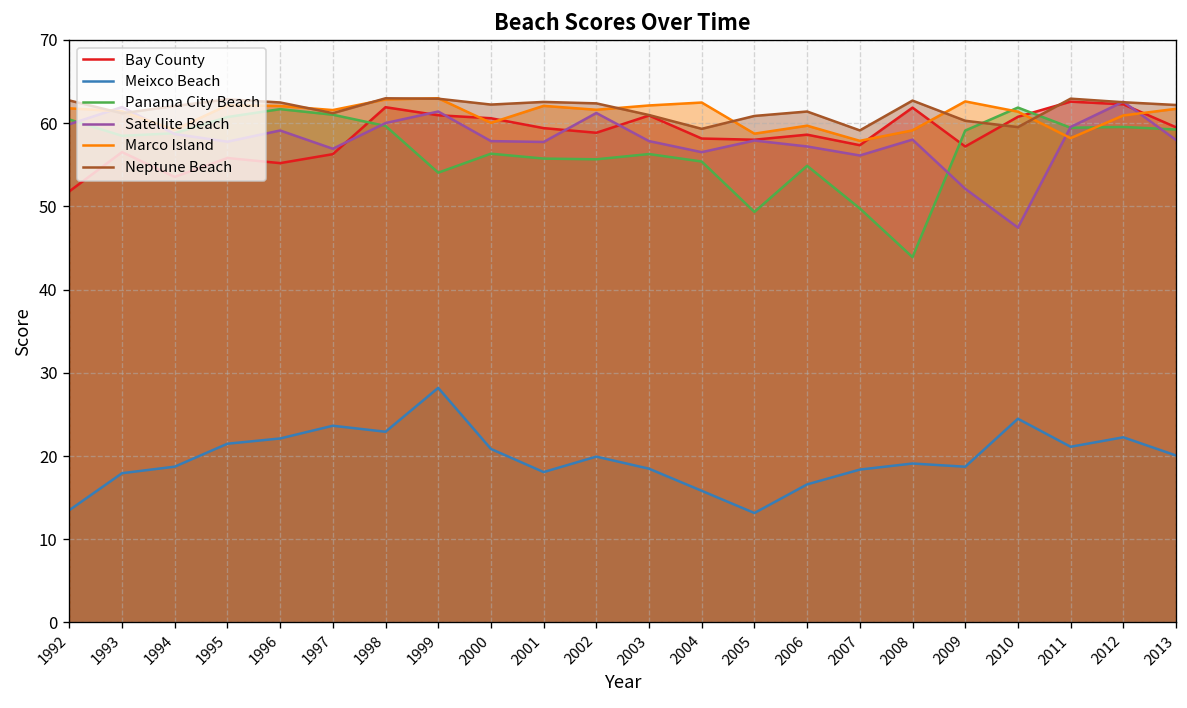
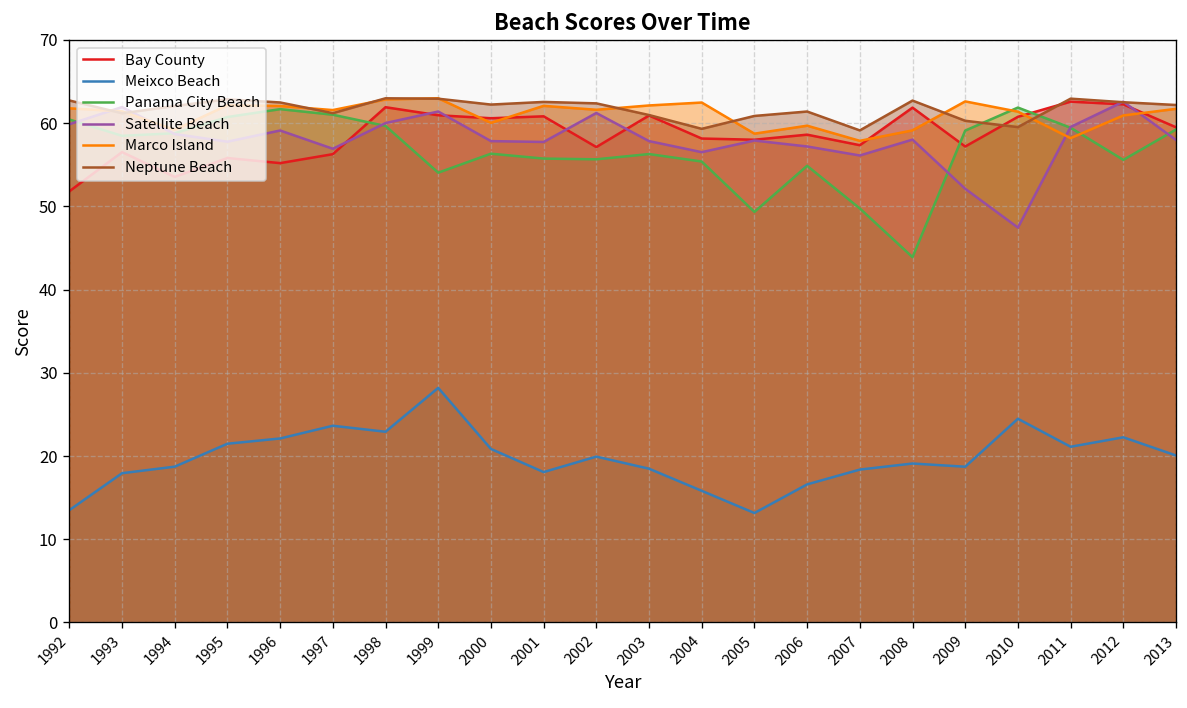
Bay County, 2001: 59 -> 61
Bay County, 2002: 59 -> 57
Panama City Beach, 2012: 60 -> 56
